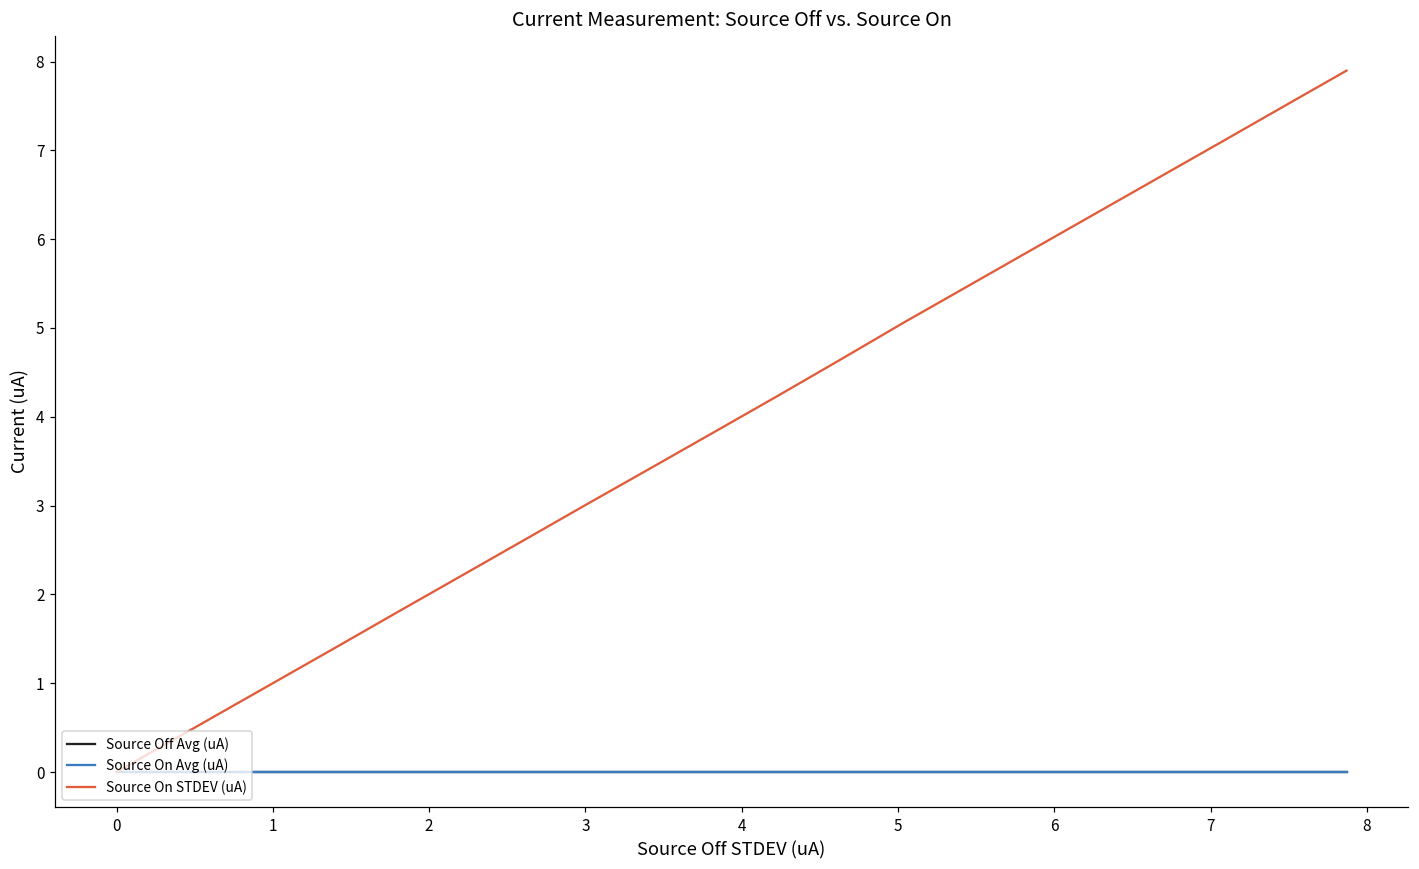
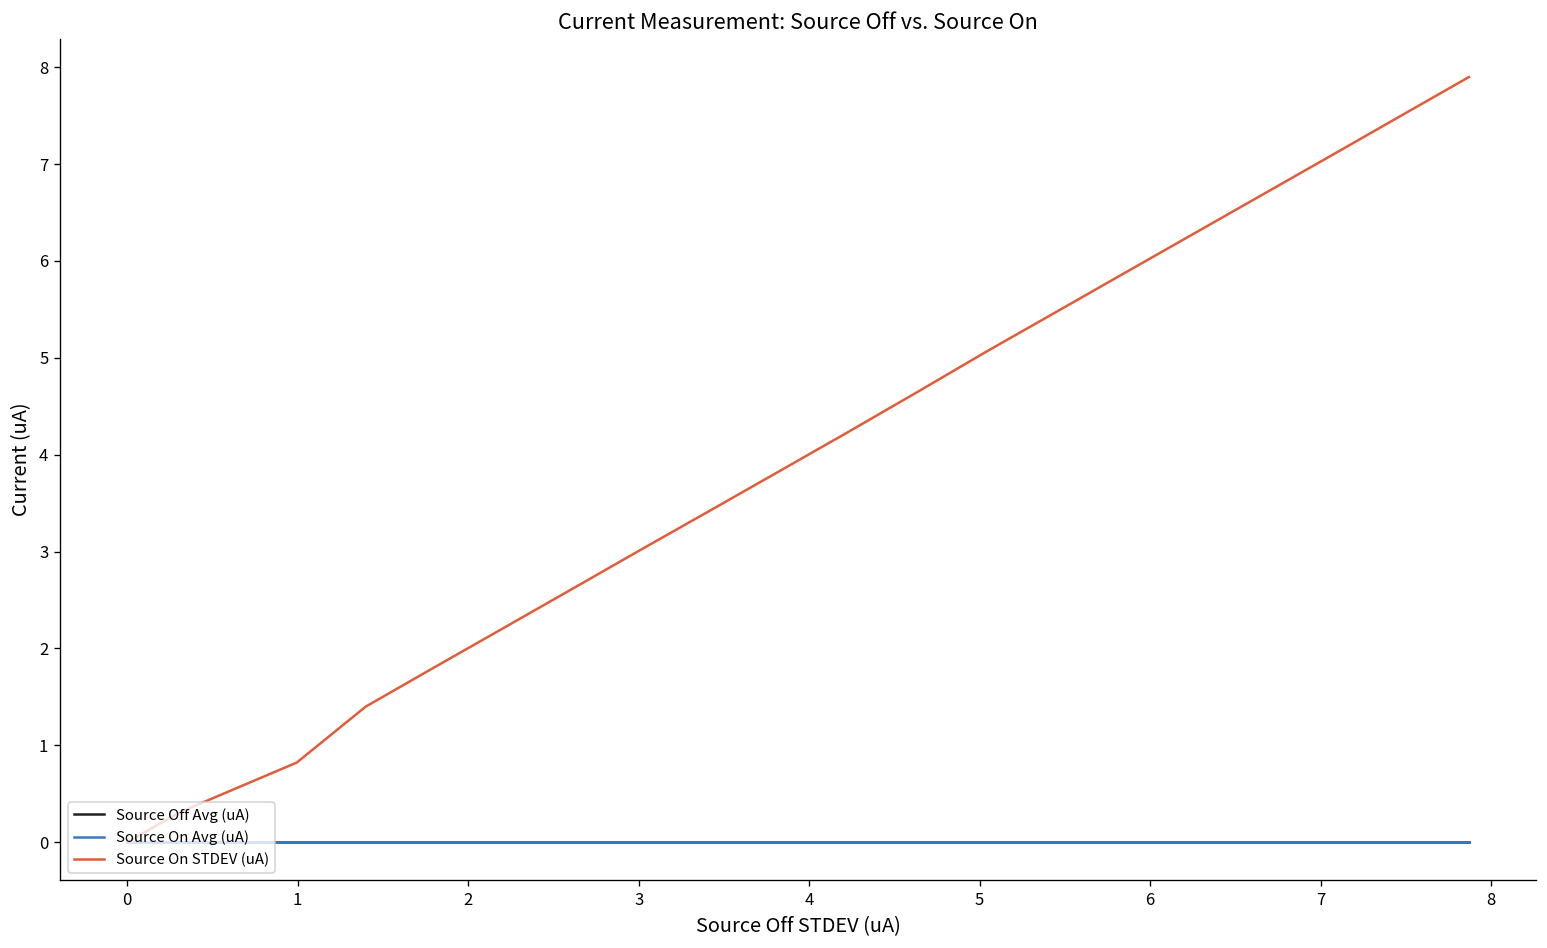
Source On STDEV (uA), 1: 1.0 -> 0.8
